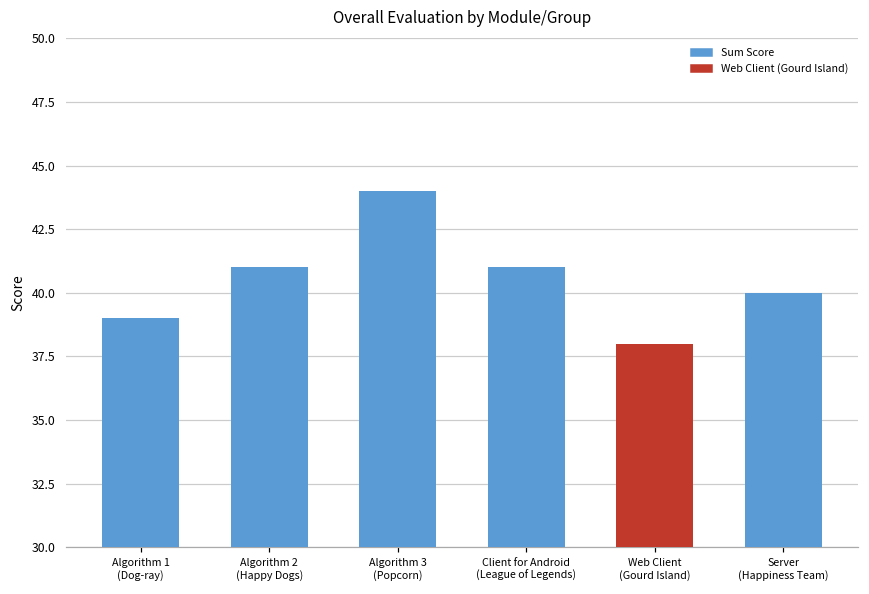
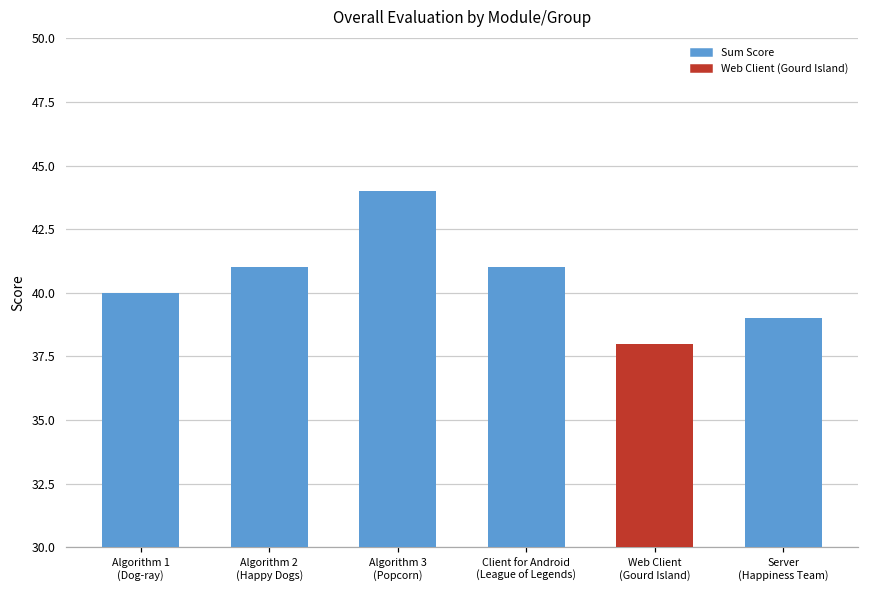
Algorithm 1 (Dog-ray): 39 -> 40
Server (Happiness Team): 40 -> 39
